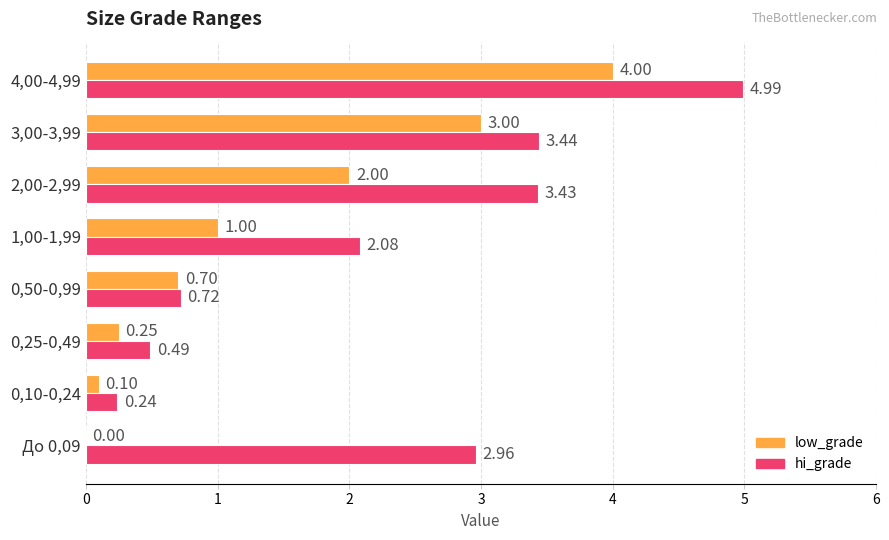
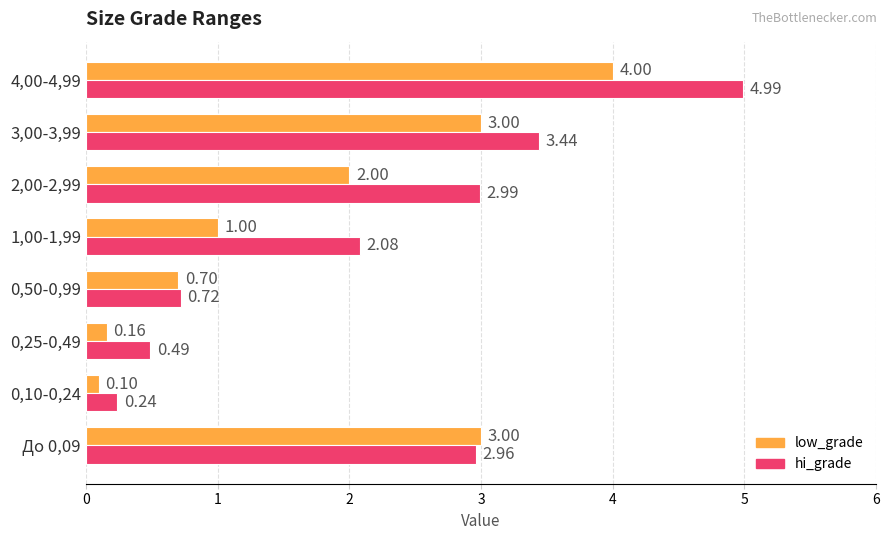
hi_grade, 2,00-2,99: 3.43 -> 2.99
low_grade, 0,25-0,49: 0.25 -> 0.16
low_grade, До 0,09: 0.00 -> 3.00
